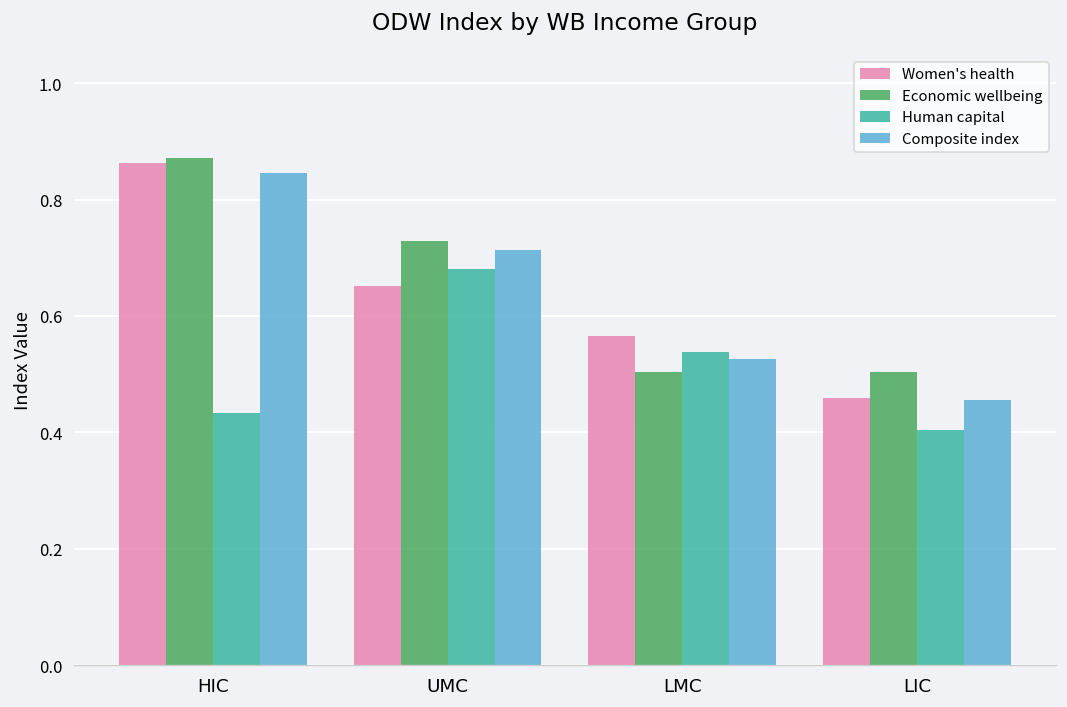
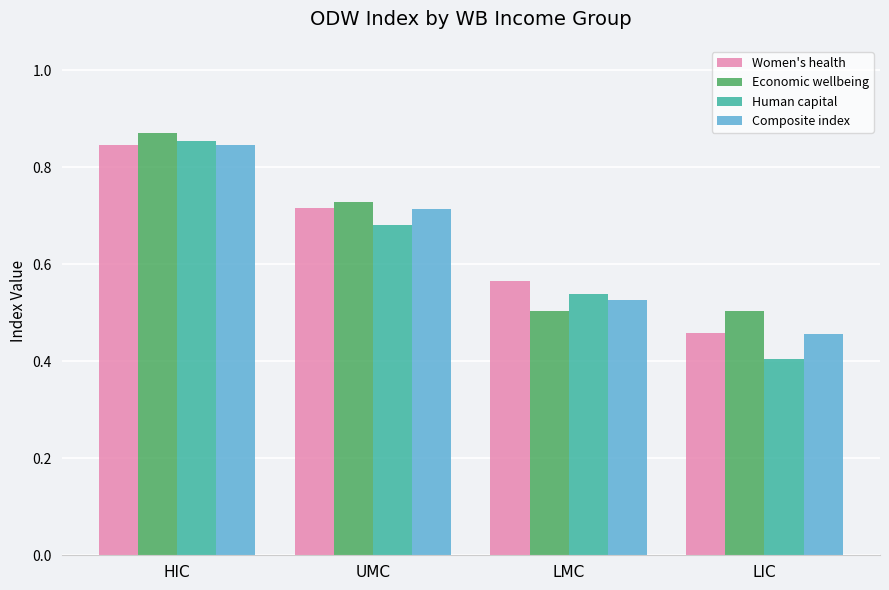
Women's health, HIC: 0.86 -> 0.85
Human capital, HIC: 0.43 -> 0.85
Women's health, UMC: 0.65 -> 0.72
